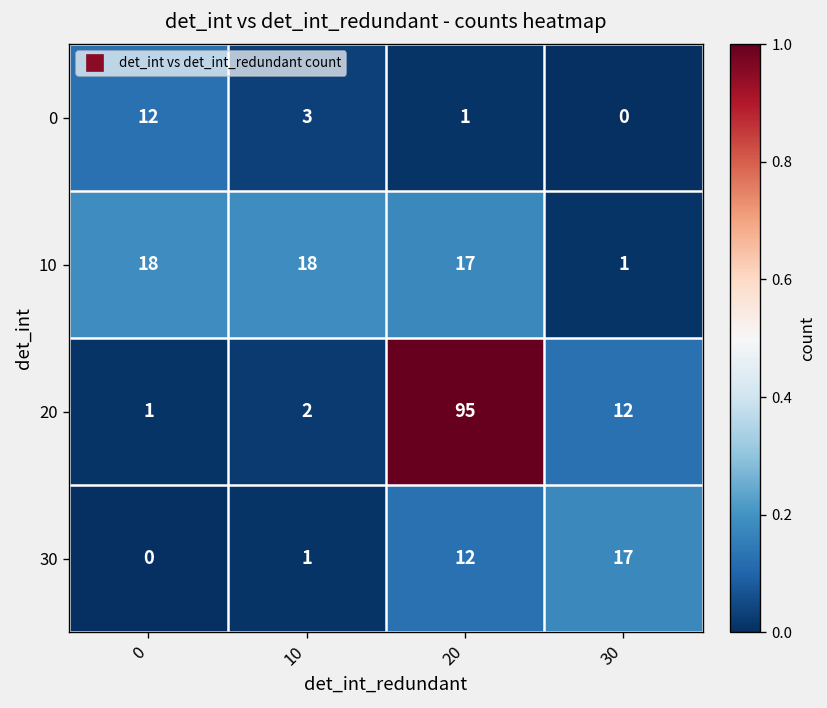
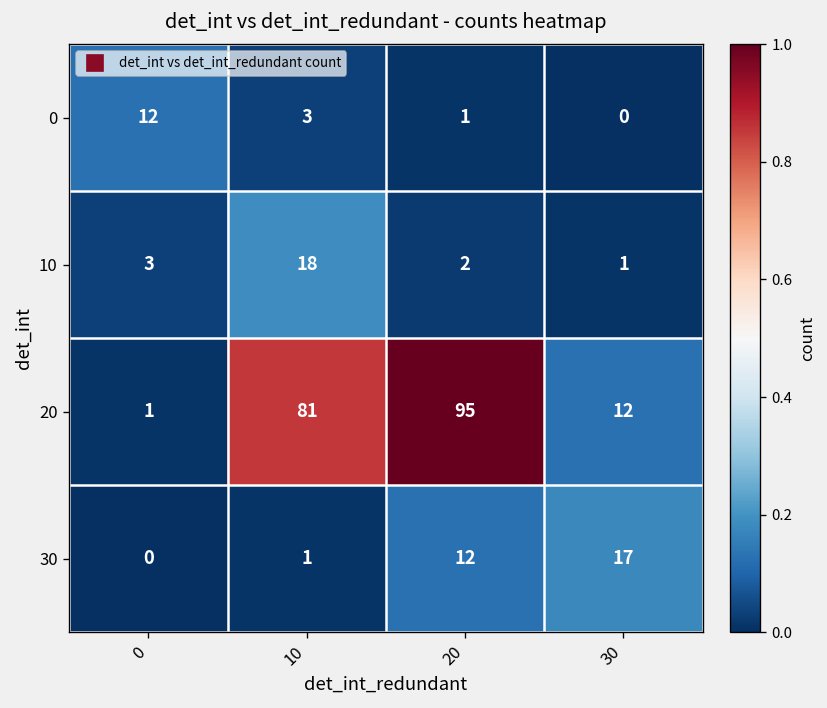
10, 0: 18 -> 3
10, 20: 17 -> 2
20, 10: 2 -> 81
